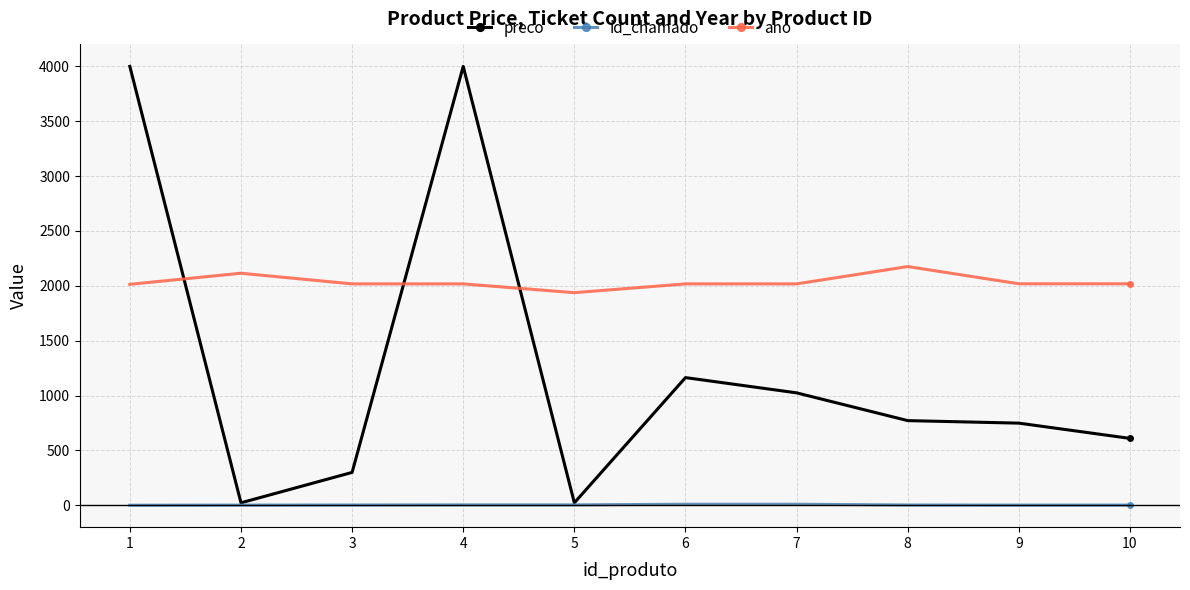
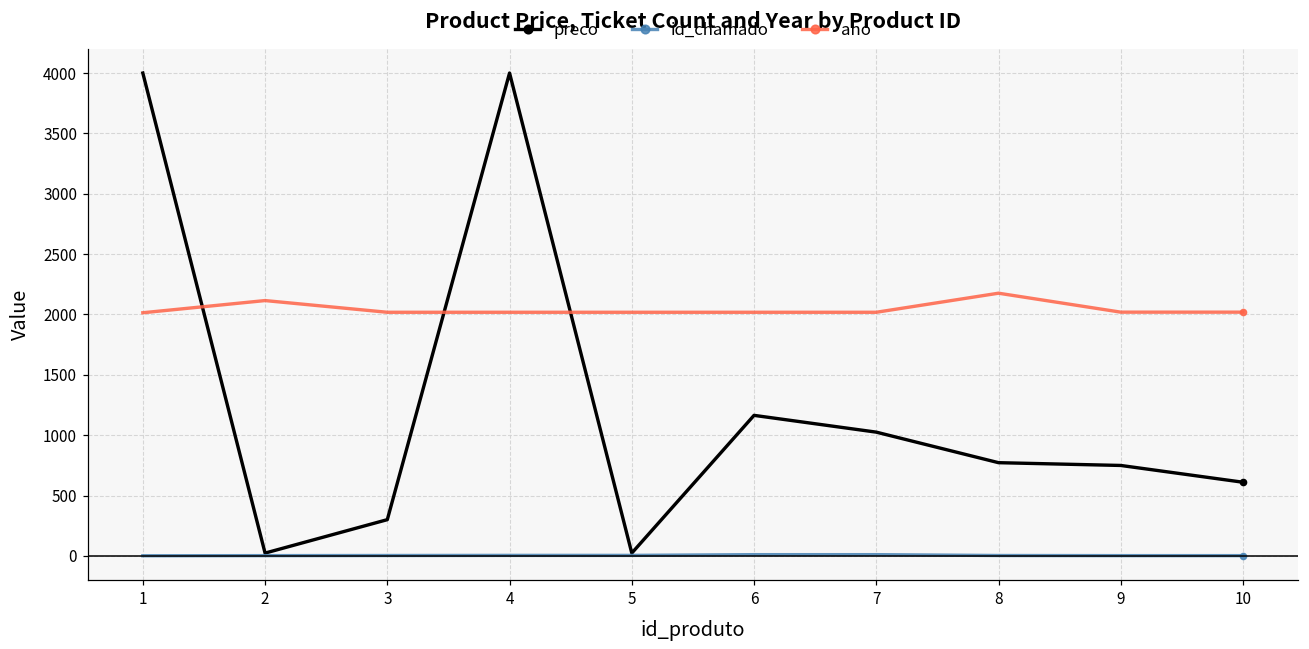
ano, 5: 1940 -> 2020
